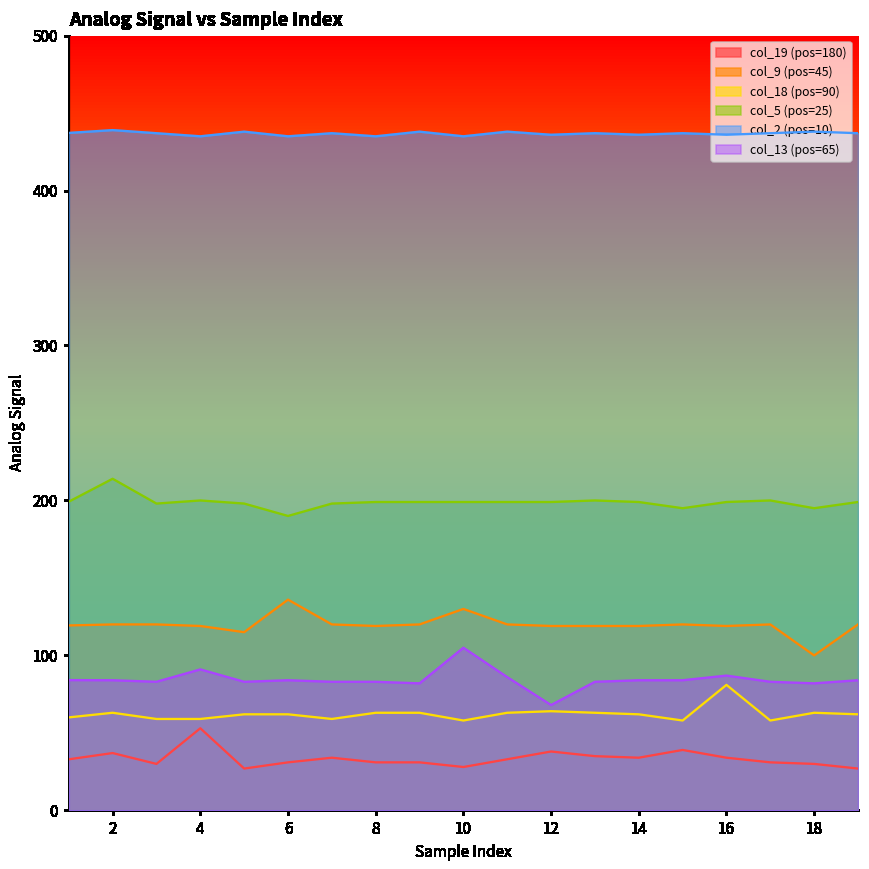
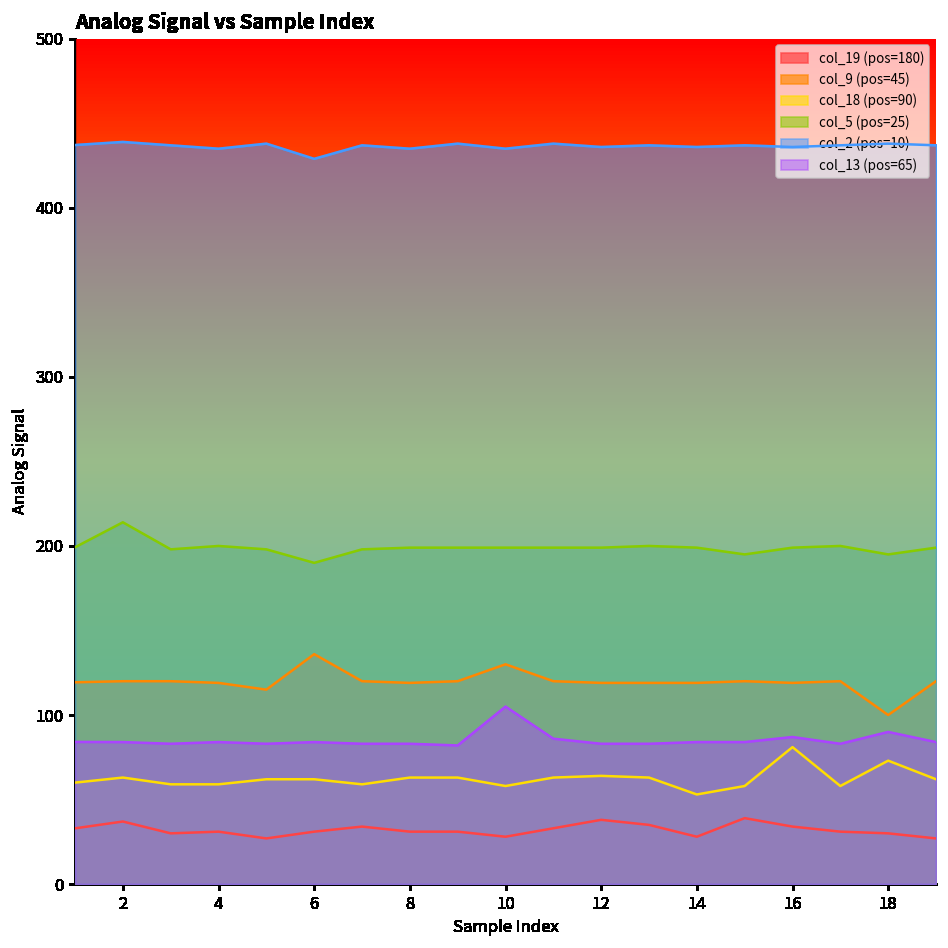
col_19 (pos=180), 4: 53 -> 31
col_13 (pos=65), 4: 91 -> 84
col_2 (pos=10), 6: 435 -> 429
col_13 (pos=65), 12: 68 -> 83
col_19 (pos=180), 14: 34 -> 28
col_18 (pos=90), 14: 62 -> 53
col_18 (pos=90), 18: 63 -> 73
col_13 (pos=65), 18: 82 -> 90
